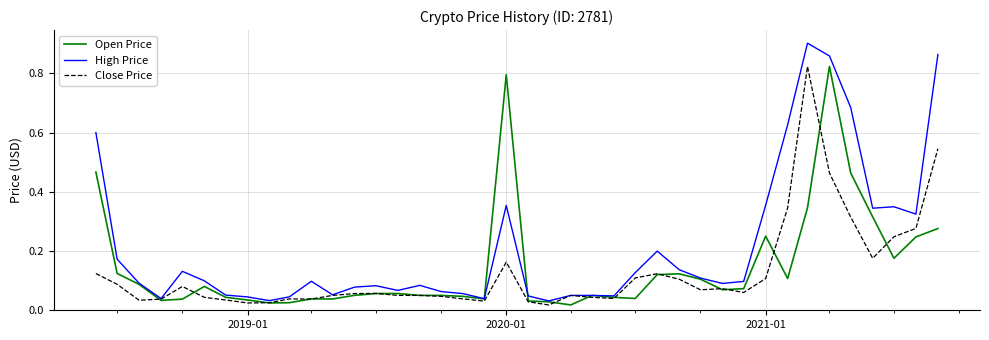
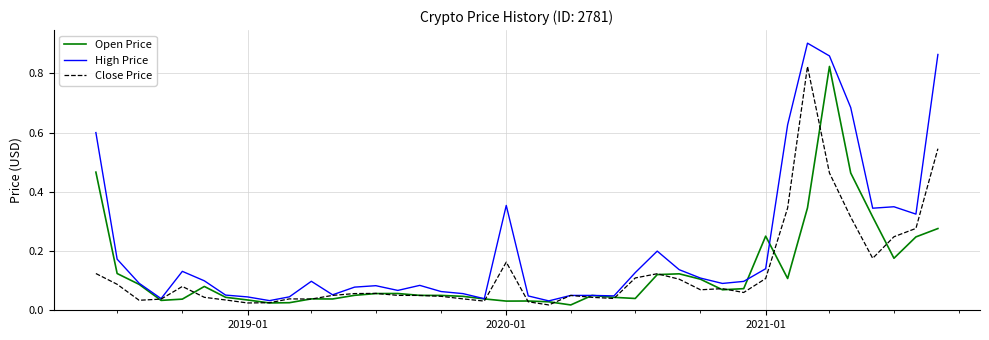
Open Price, 2020-01: 0.80 -> 0.03
High Price, 2021-01: 0.36 -> 0.14
